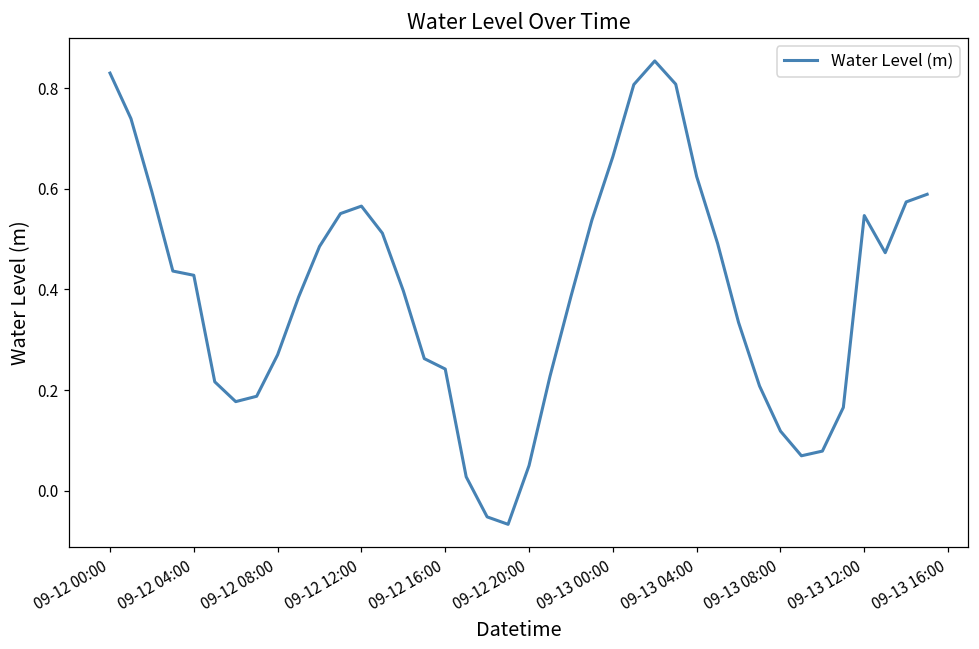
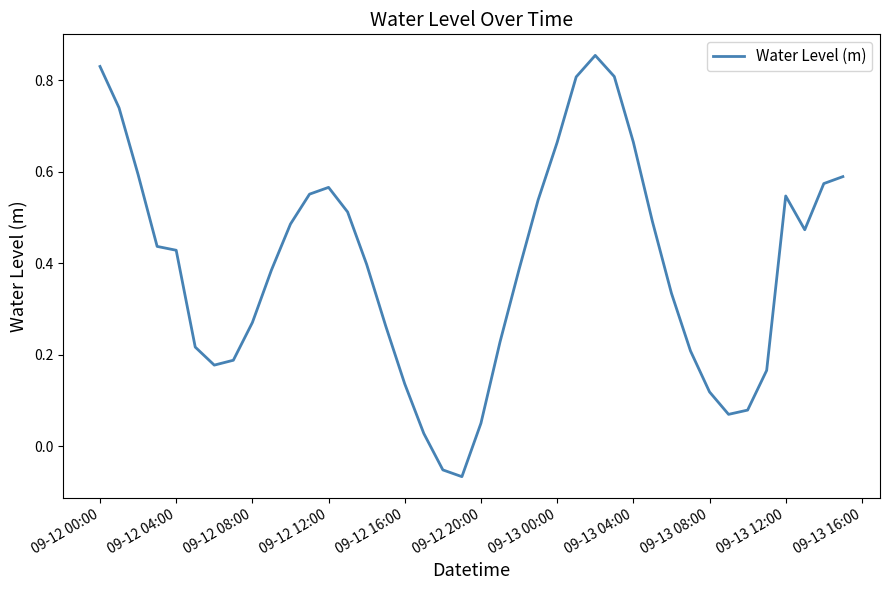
09-12 16:00: 0.24 -> 0.14
09-13 04:00: 0.62 -> 0.66
